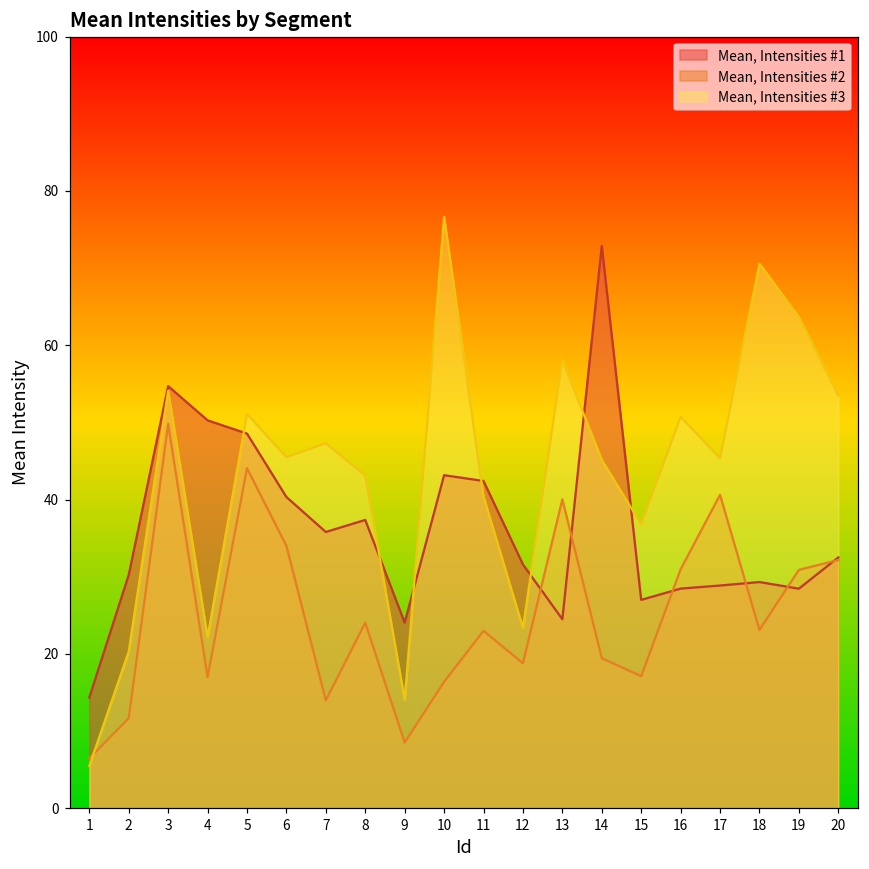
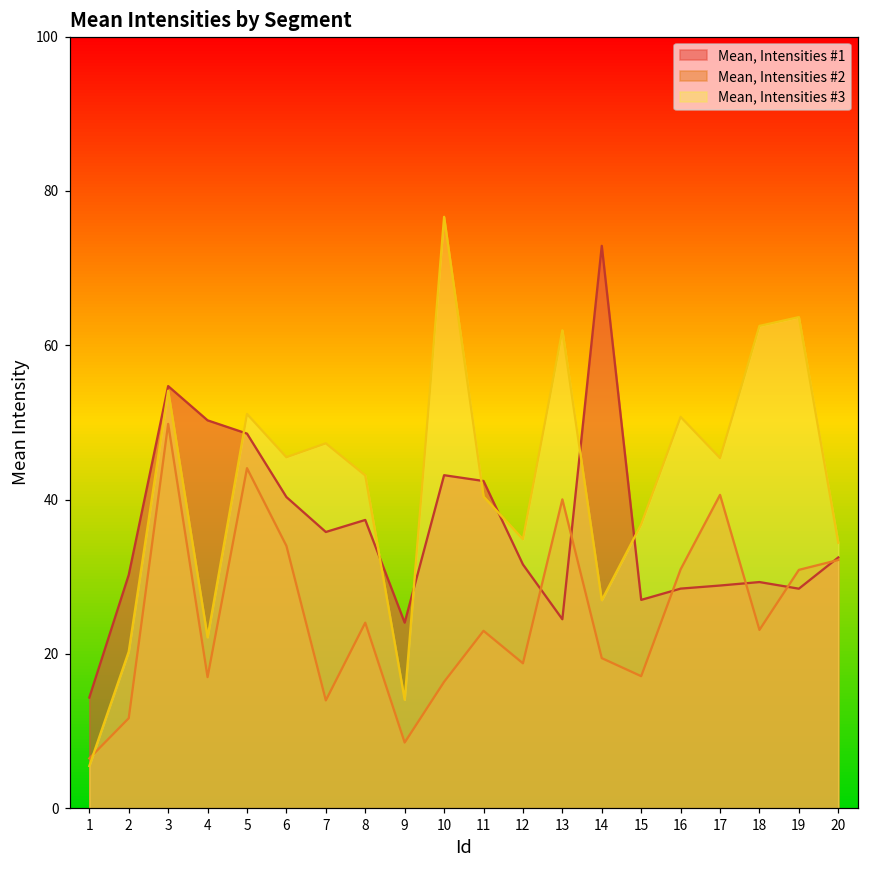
Mean, Intensities #3, 12: 23 -> 35
Mean, Intensities #3, 13: 58 -> 62
Mean, Intensities #3, 14: 45 -> 27
Mean, Intensities #3, 18: 71 -> 63
Mean, Intensities #3, 20: 54 -> 34
